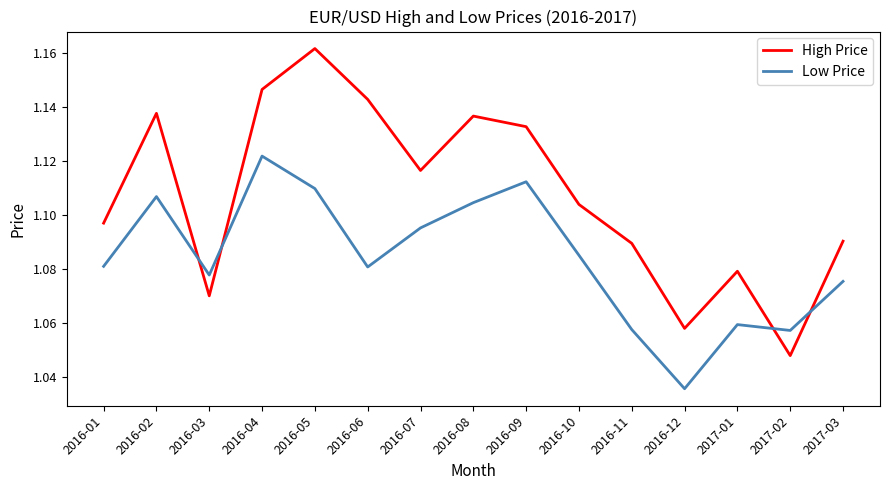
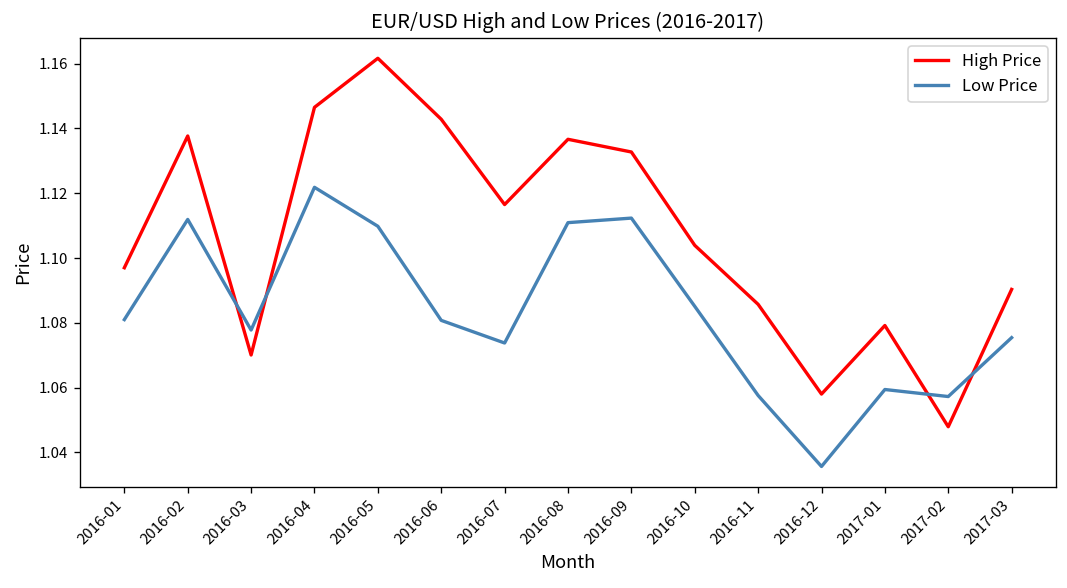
Low Price, 2016-02: 1.107 -> 1.112
Low Price, 2016-07: 1.095 -> 1.074
Low Price, 2016-08: 1.105 -> 1.111
High Price, 2016-11: 1.090 -> 1.086
